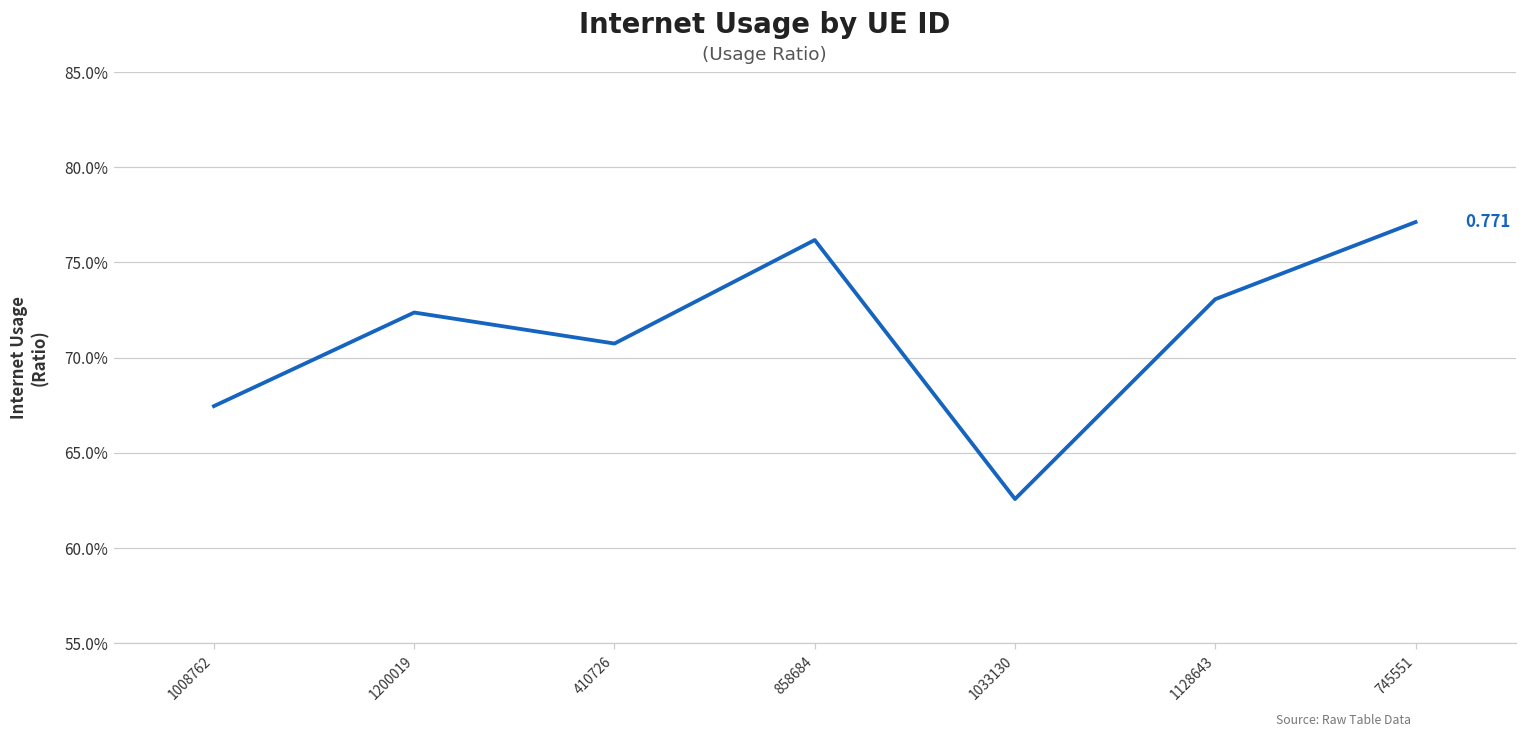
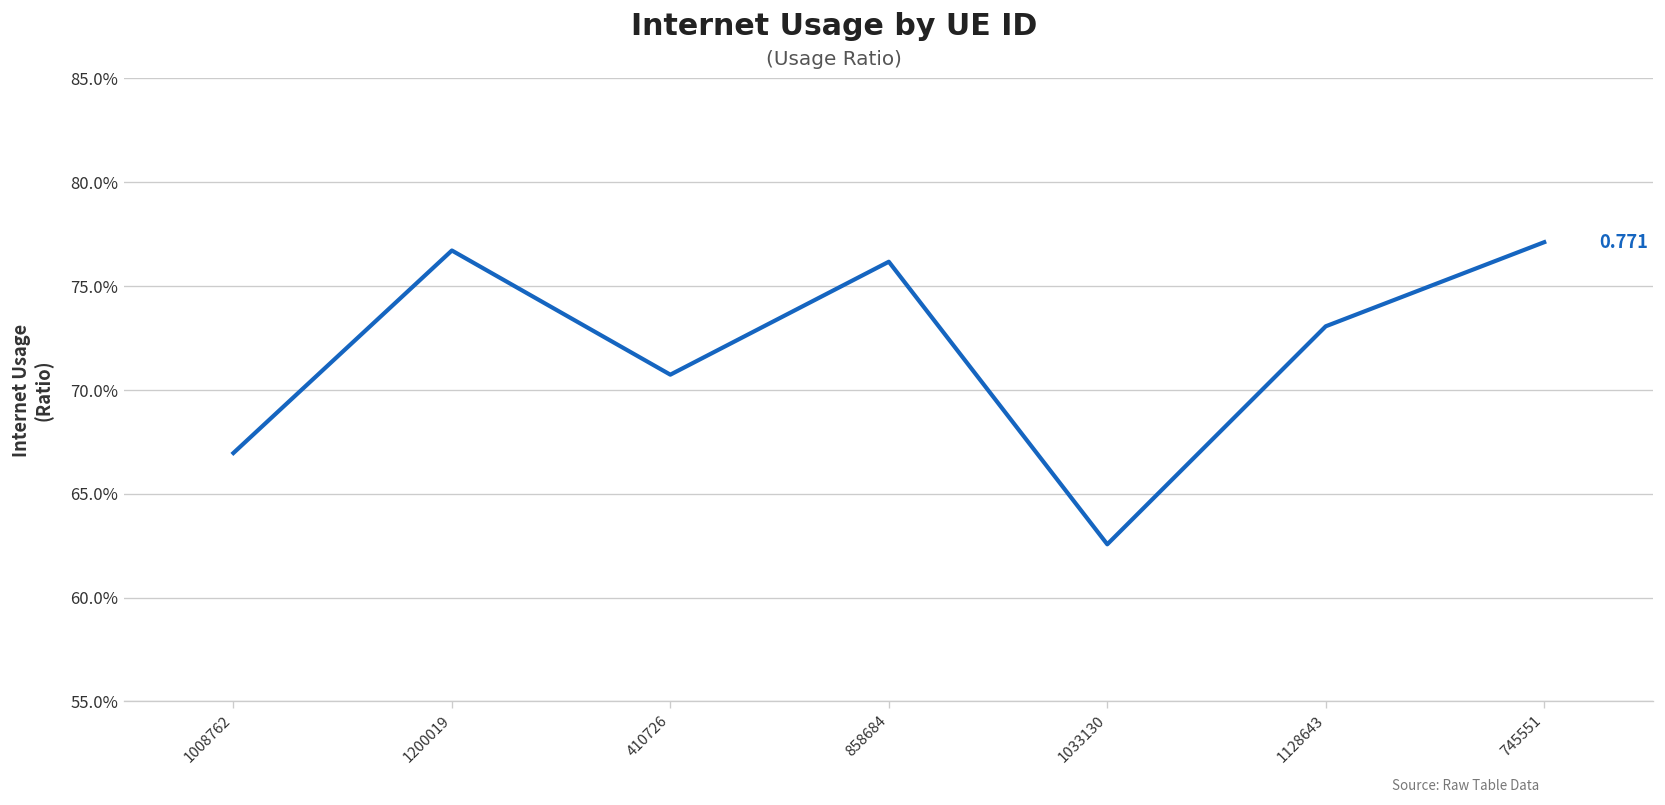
1008762: 67.4% -> 67.0%
1200019: 72.4% -> 76.7%
